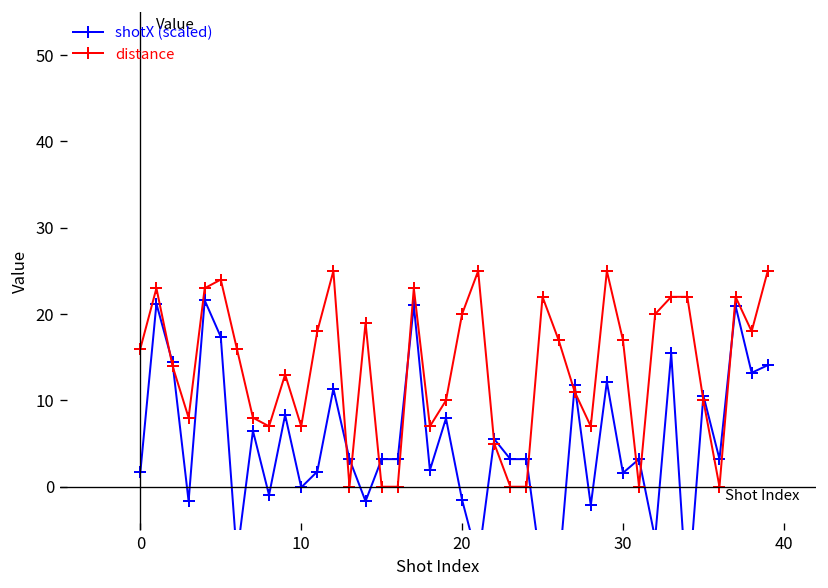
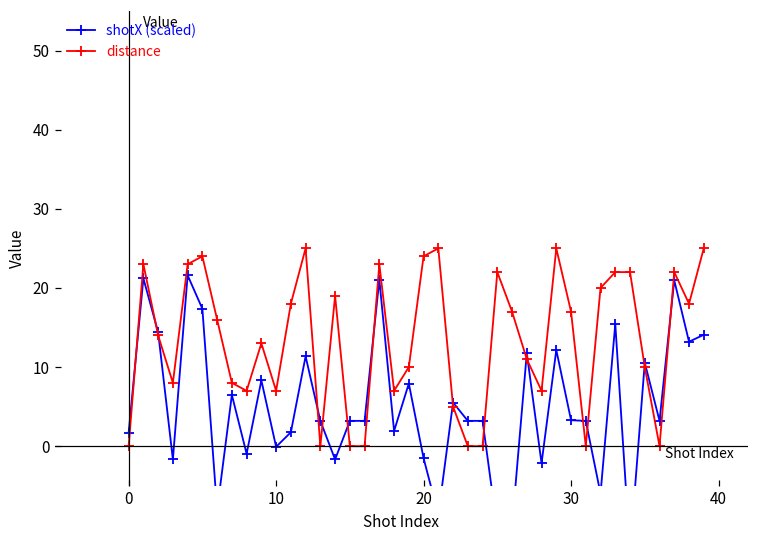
distance, 0: 16 -> 0
distance, 20: 20 -> 24
shotX (scaled), 30: 2 -> 3
